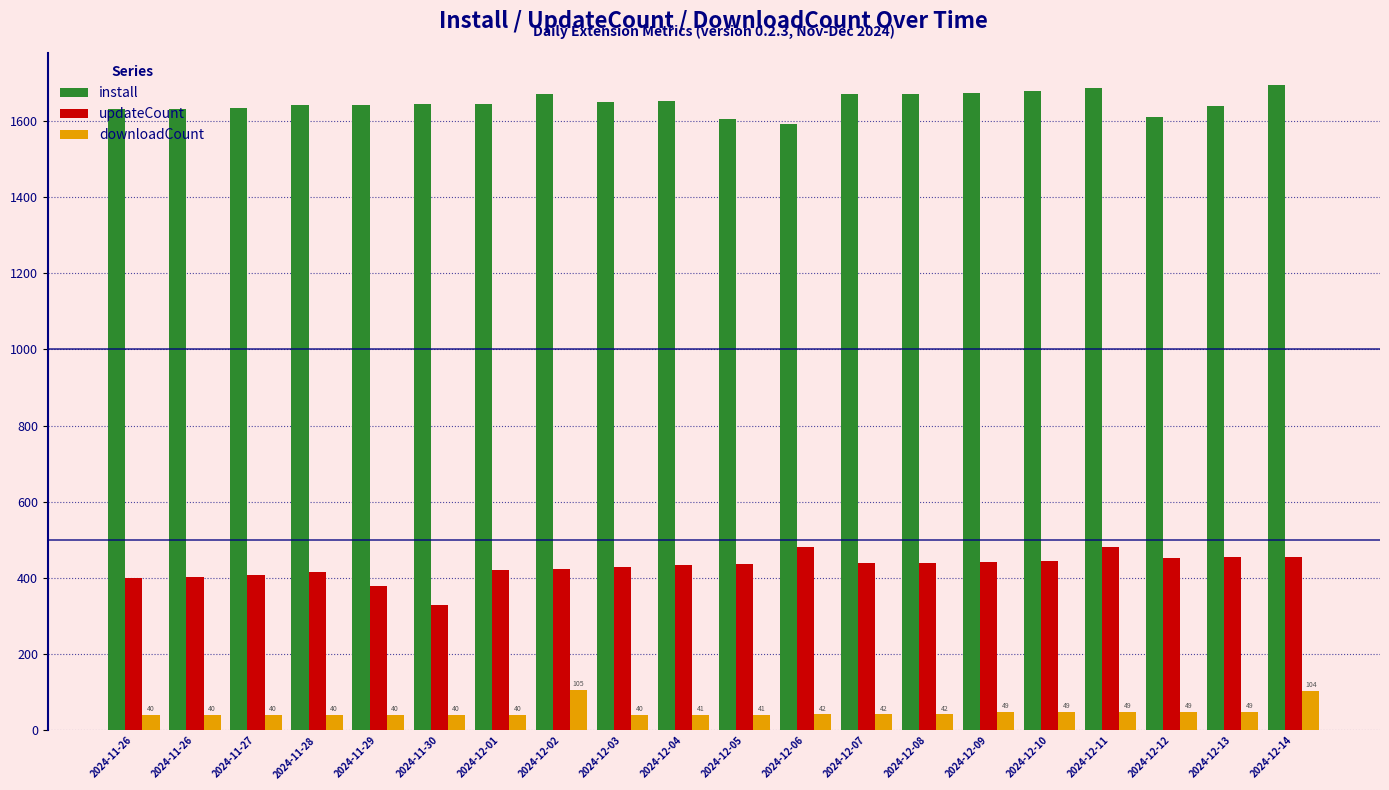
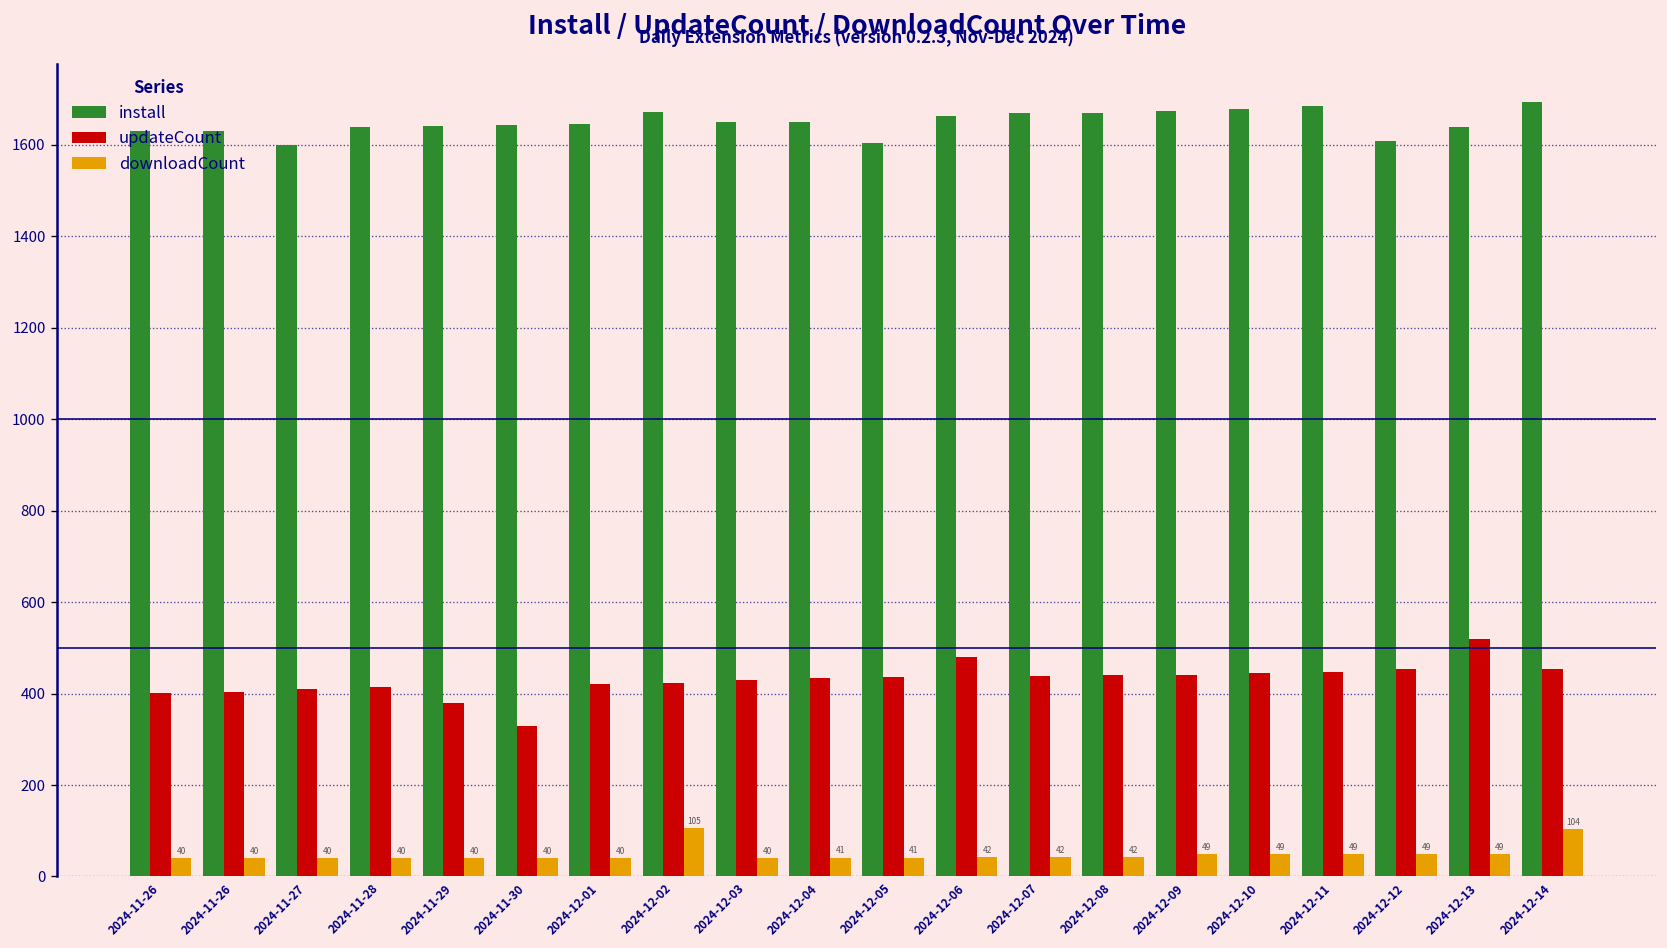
install, 2024-11-27: 1630 -> 1600
install, 2024-12-06: 1590 -> 1660
updateCount, 2024-12-11: 480 -> 450
updateCount, 2024-12-13: 450 -> 520
